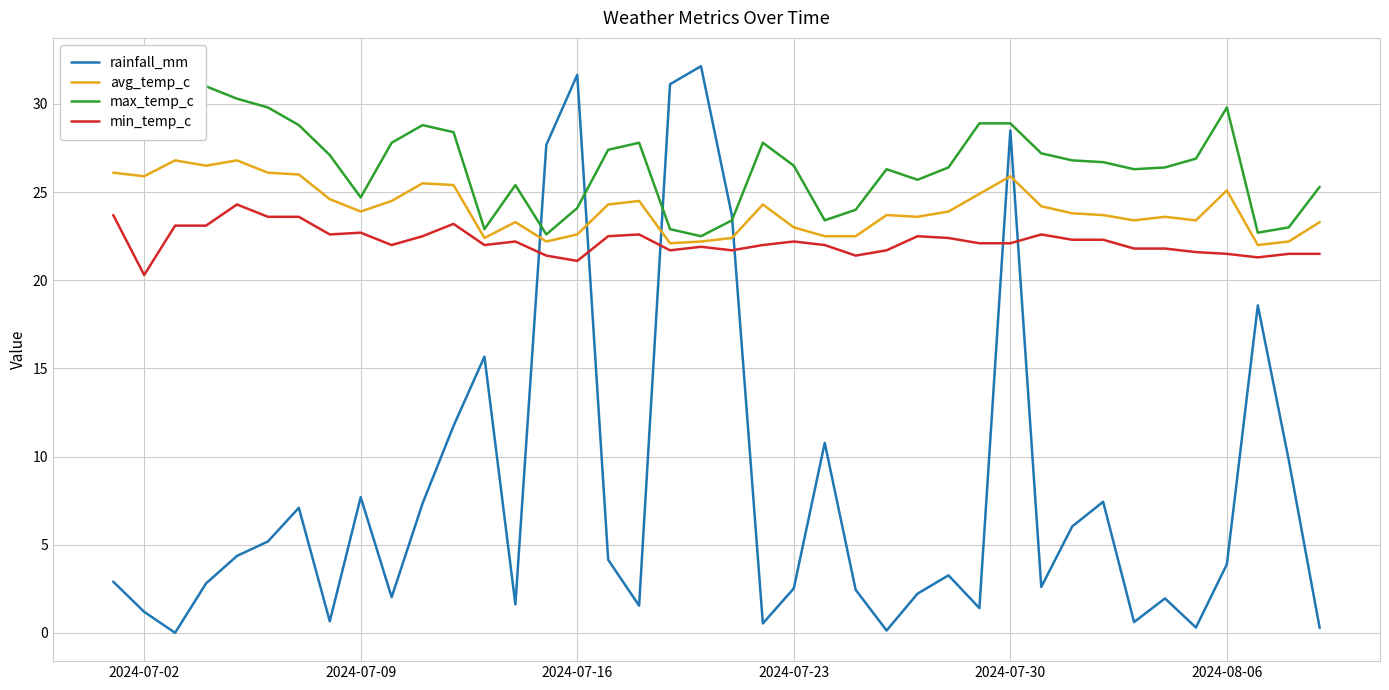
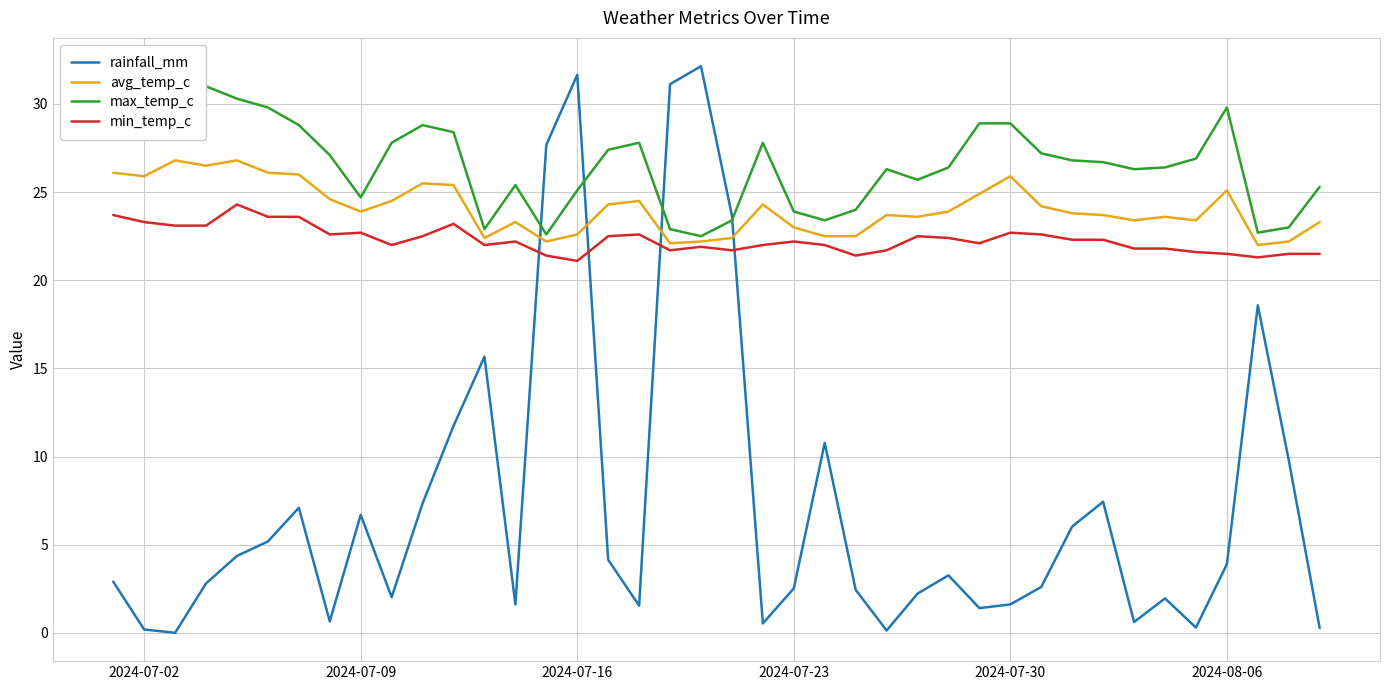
rainfall_mm, 2024-07-02: 1.2 -> 0.2
min_temp_c, 2024-07-02: 20.3 -> 23.3
rainfall_mm, 2024-07-09: 7.7 -> 6.7
max_temp_c, 2024-07-16: 24.1 -> 25.1
max_temp_c, 2024-07-23: 26.5 -> 23.9
rainfall_mm, 2024-07-30: 28.5 -> 1.6
min_temp_c, 2024-07-30: 22.1 -> 22.7
